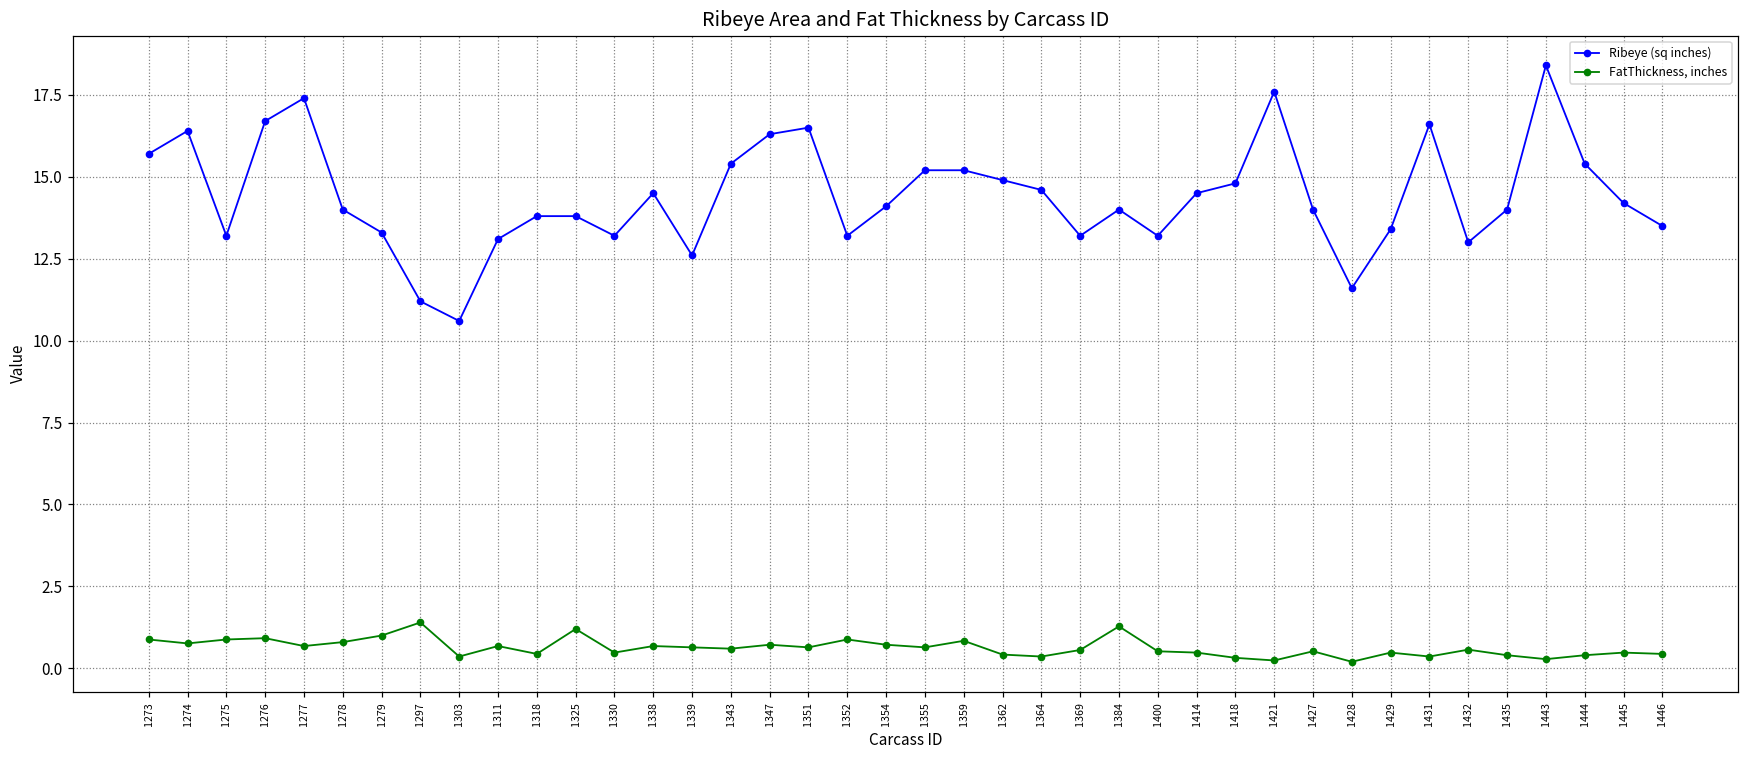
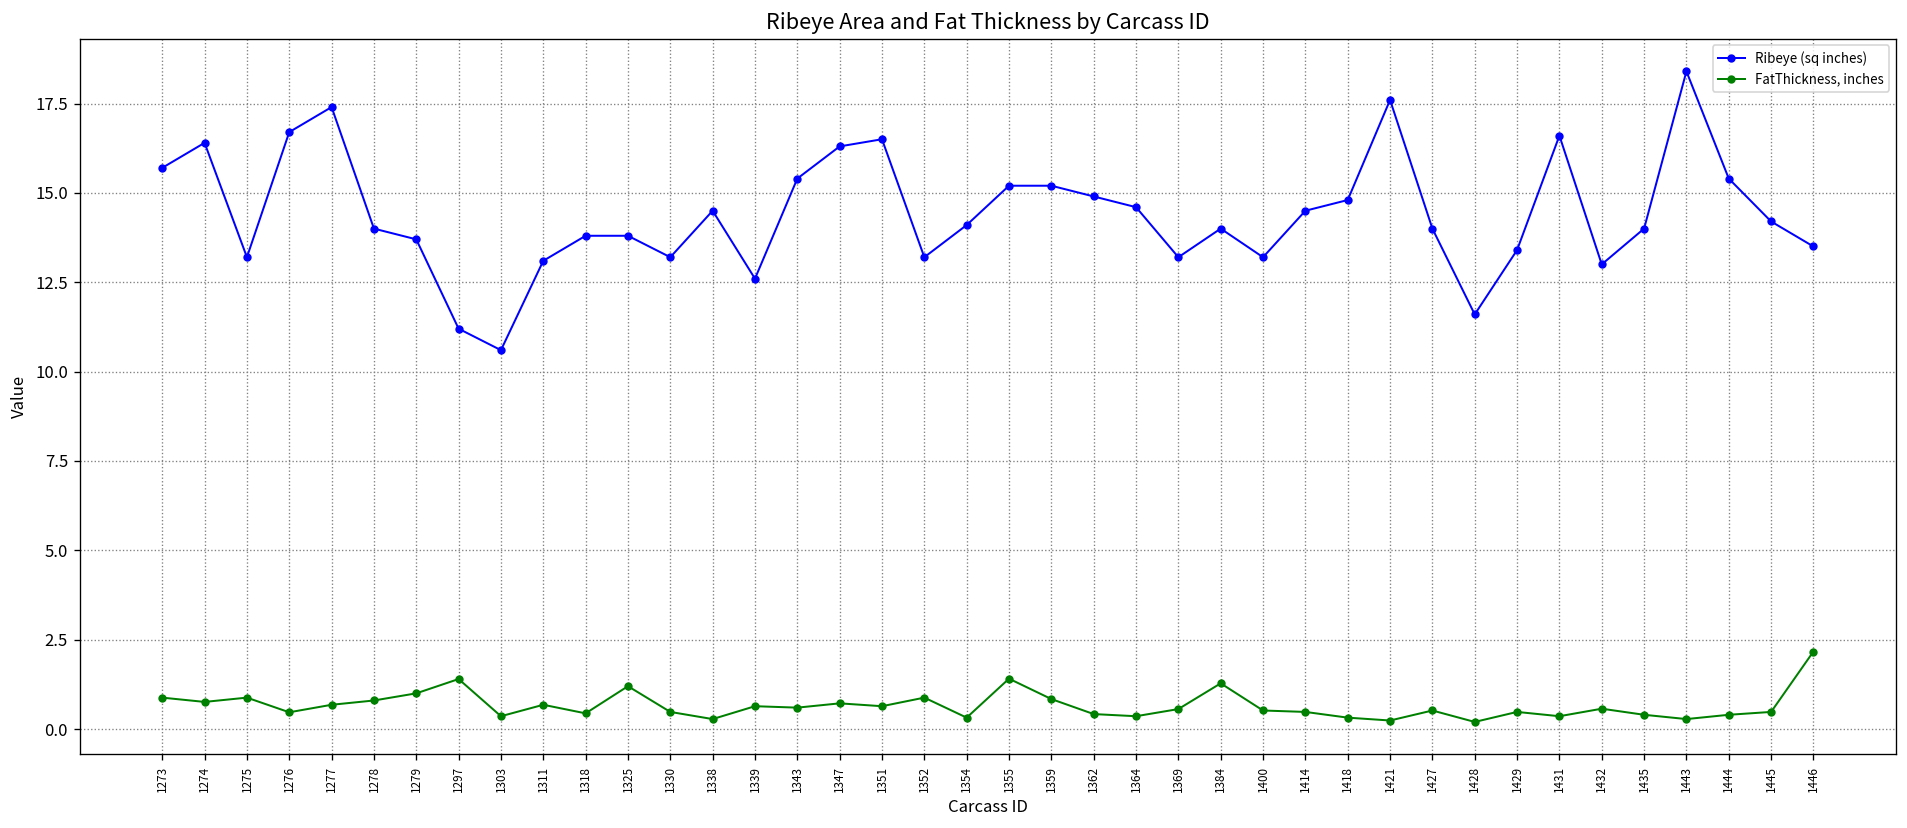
FatThickness, inches, 1276: 0.9 -> 0.5
Ribeye (sq inches), 1279: 13.3 -> 13.7
FatThickness, inches, 1338: 0.7 -> 0.3
FatThickness, inches, 1354: 0.7 -> 0.3
FatThickness, inches, 1355: 0.6 -> 1.4
FatThickness, inches, 1446: 0.4 -> 2.2
